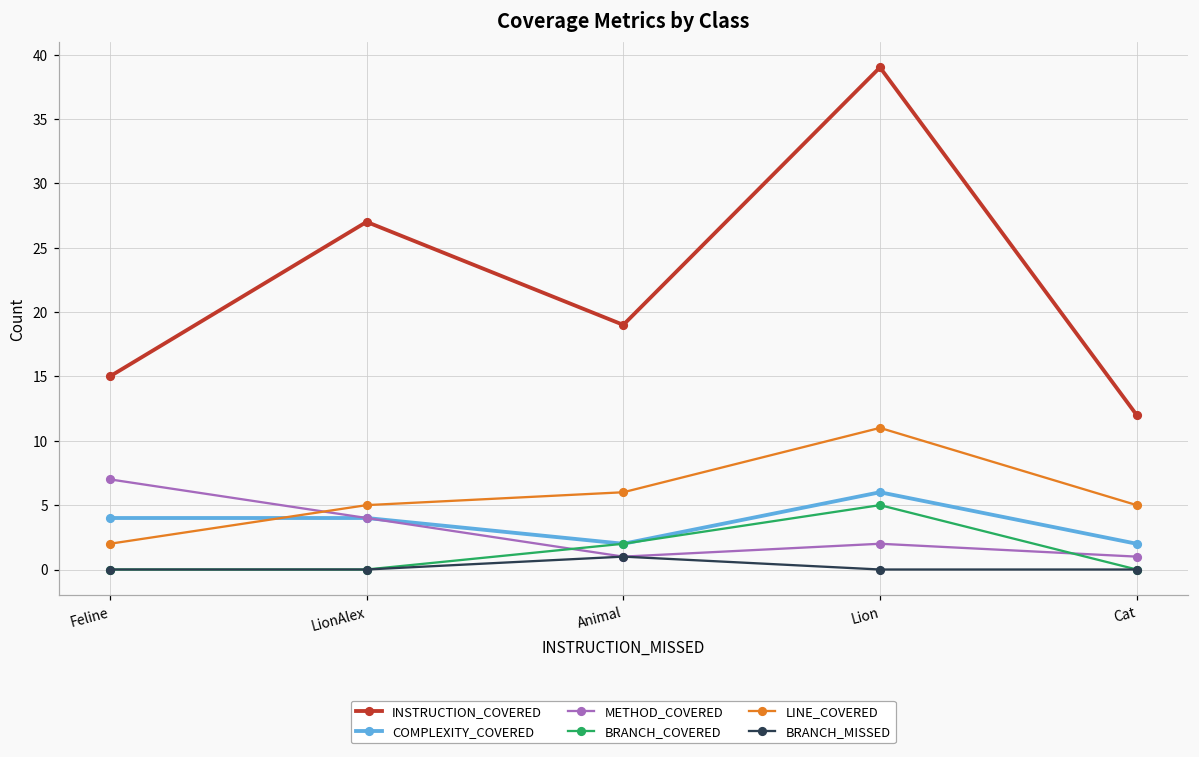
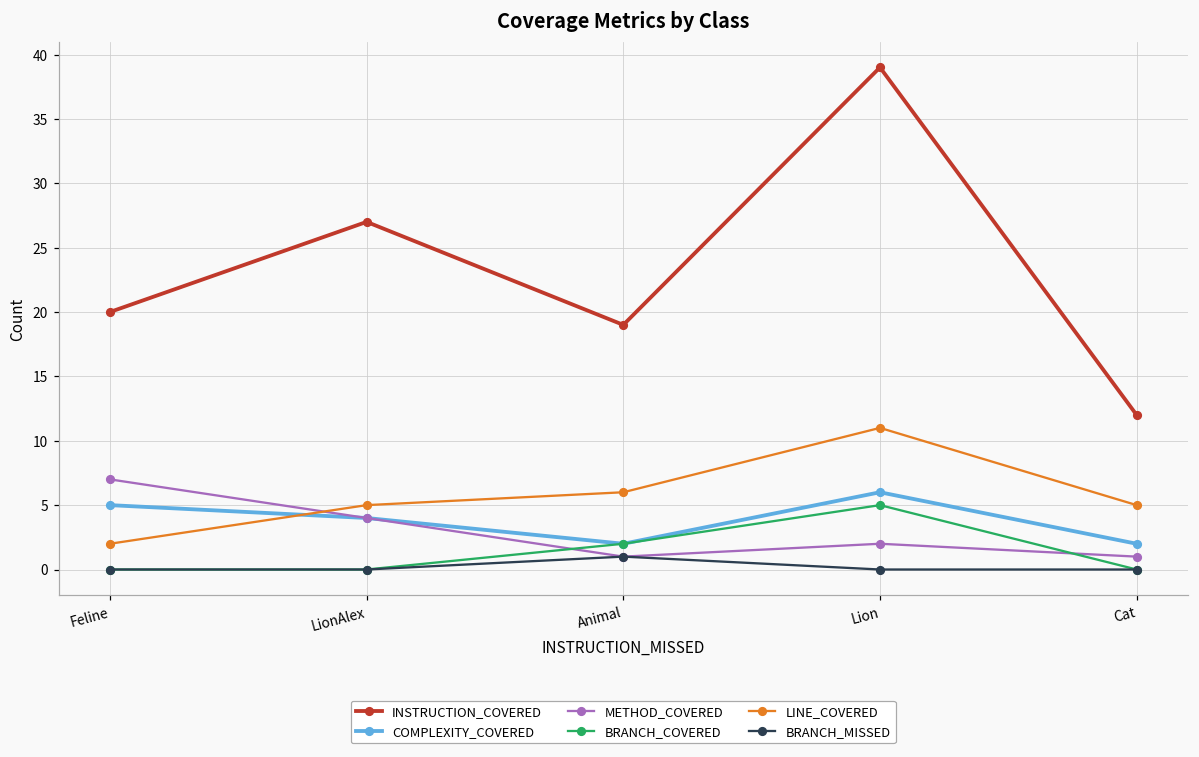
INSTRUCTION_COVERED, Feline: 15 -> 20
COMPLEXITY_COVERED, Feline: 4 -> 5
